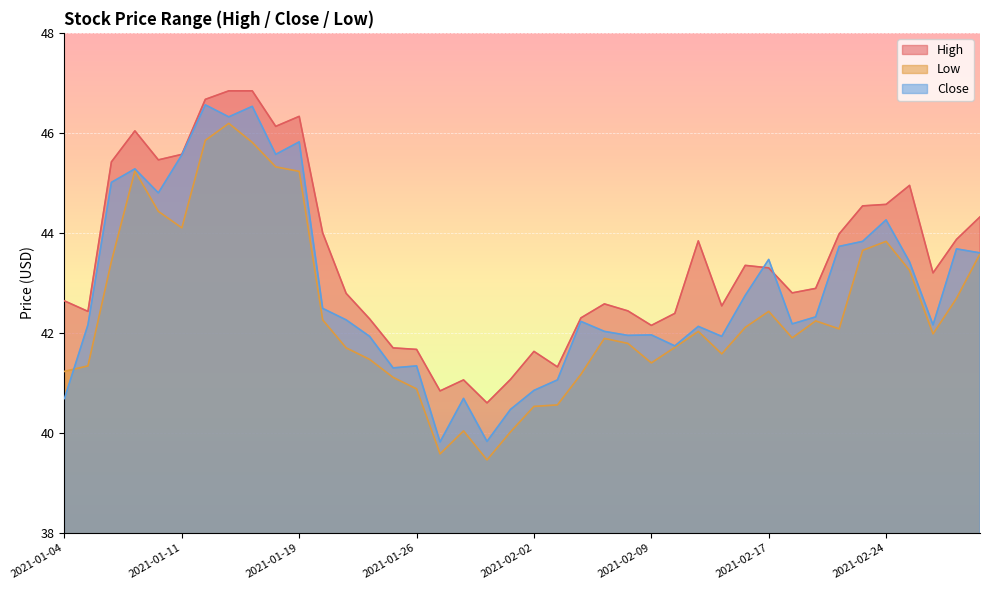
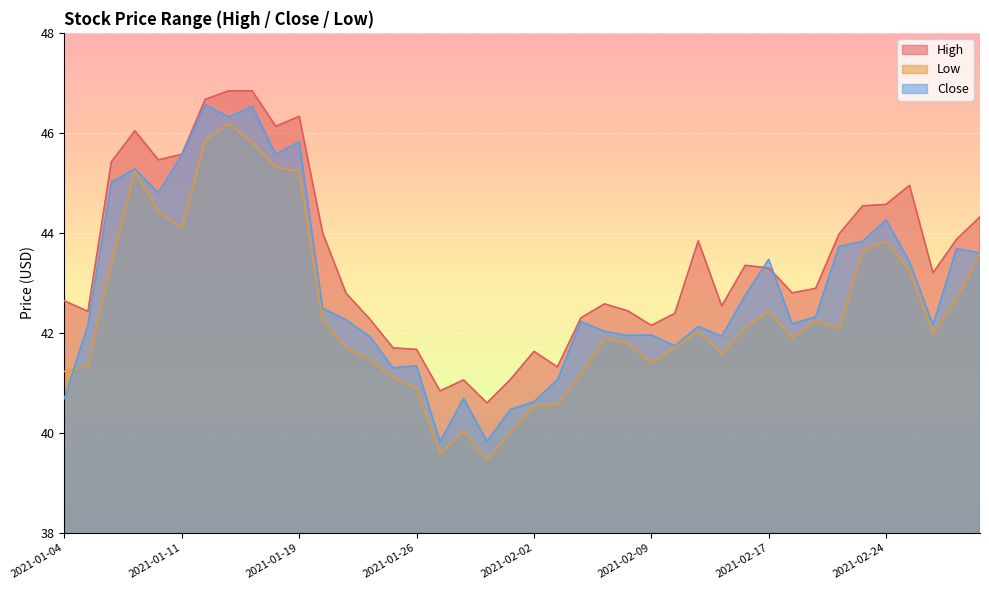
Close, 2021-02-02: 40.8 -> 40.6
